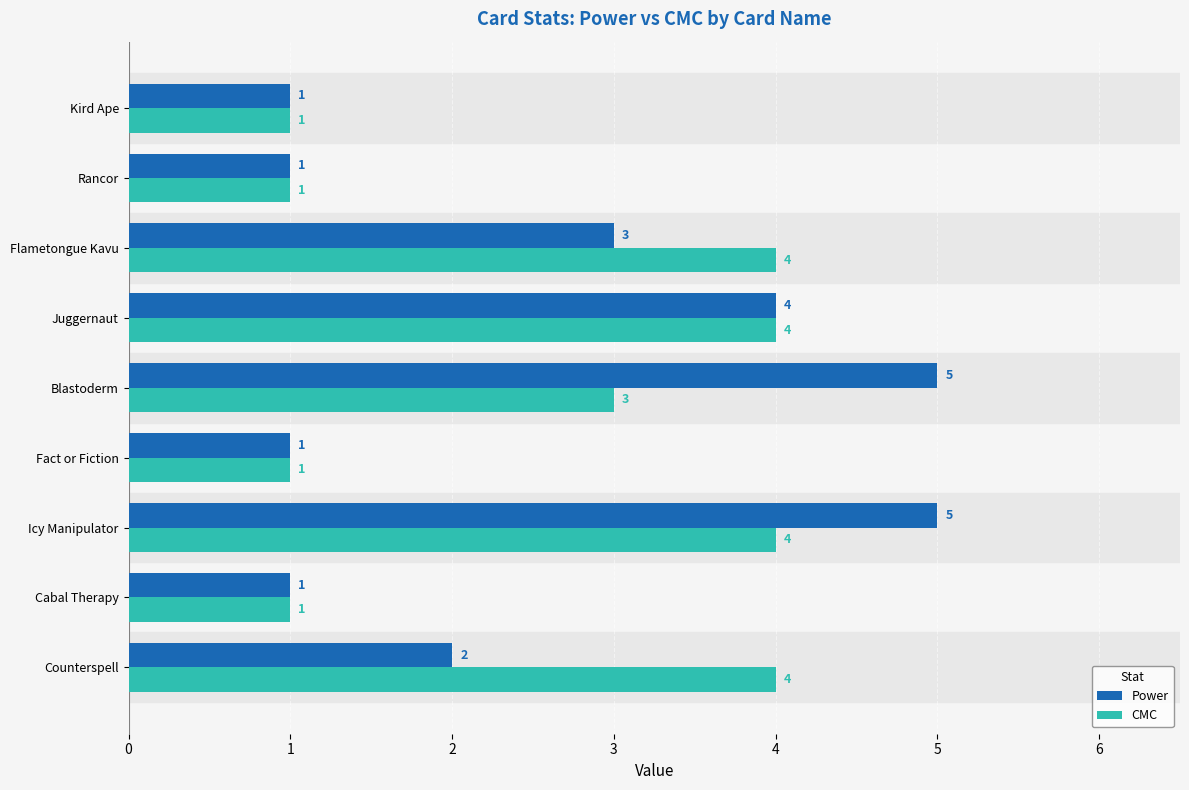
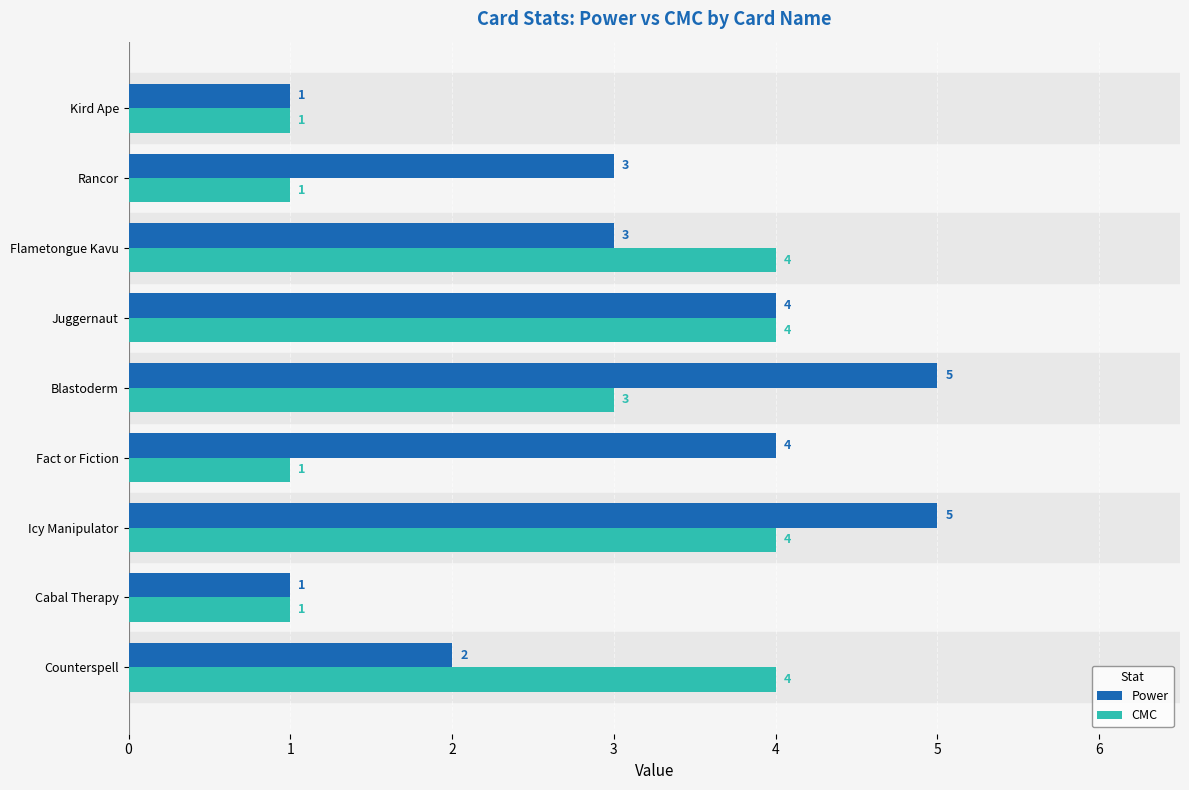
Power, Rancor: 1 -> 3
Power, Fact or Fiction: 1 -> 4
